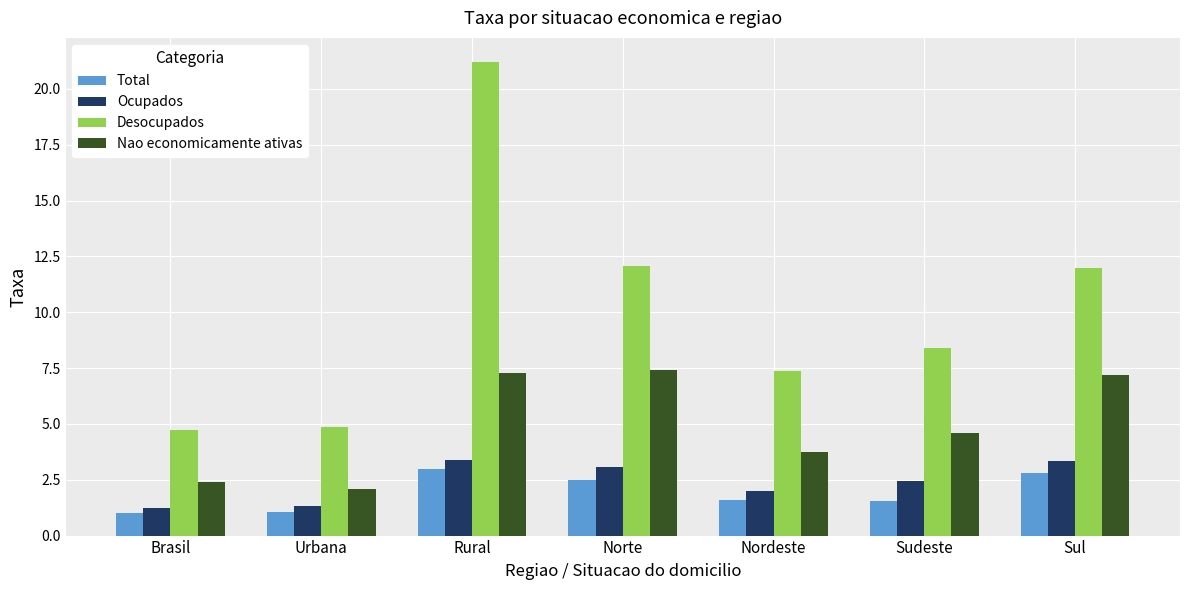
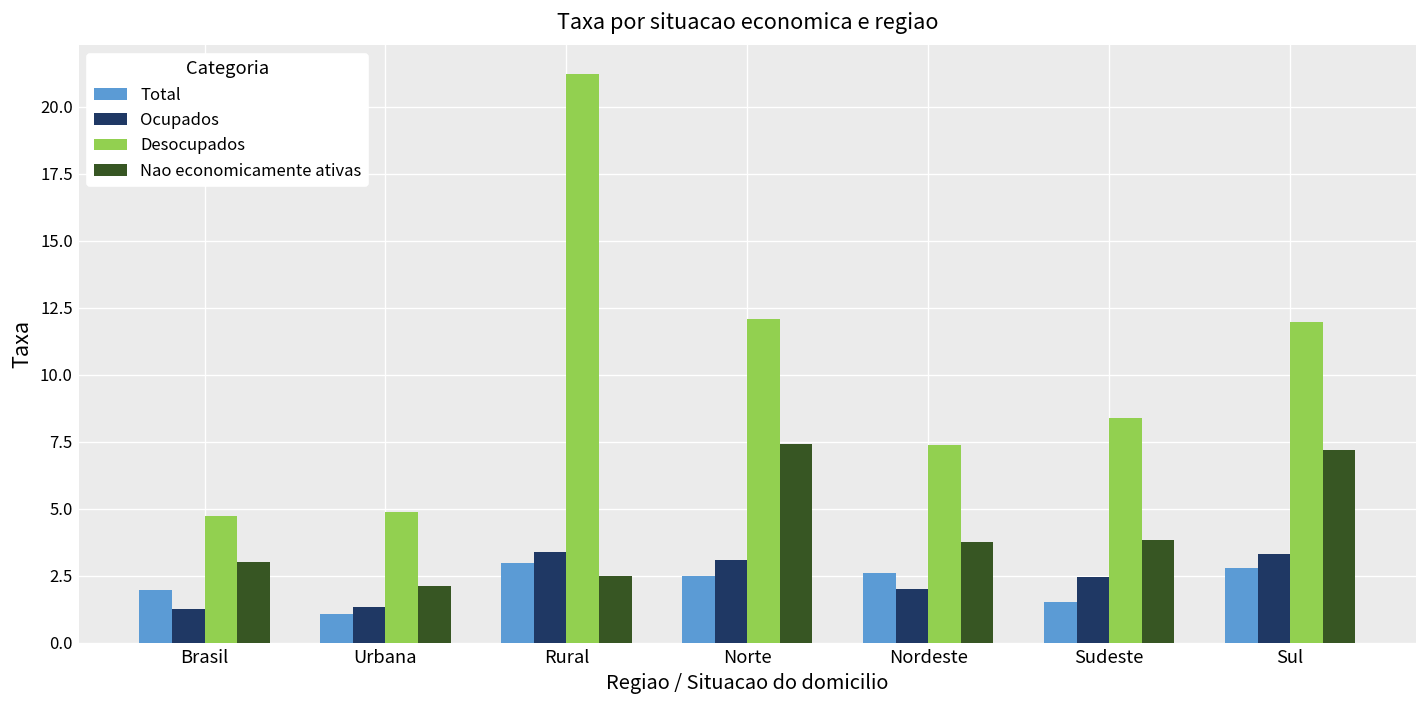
Total, Brasil: 1.0 -> 2.0
Nao economicamente ativas, Brasil: 2.4 -> 3.0
Nao economicamente ativas, Rural: 7.3 -> 2.5
Total, Nordeste: 1.6 -> 2.6
Nao economicamente ativas, Sudeste: 4.6 -> 3.8
